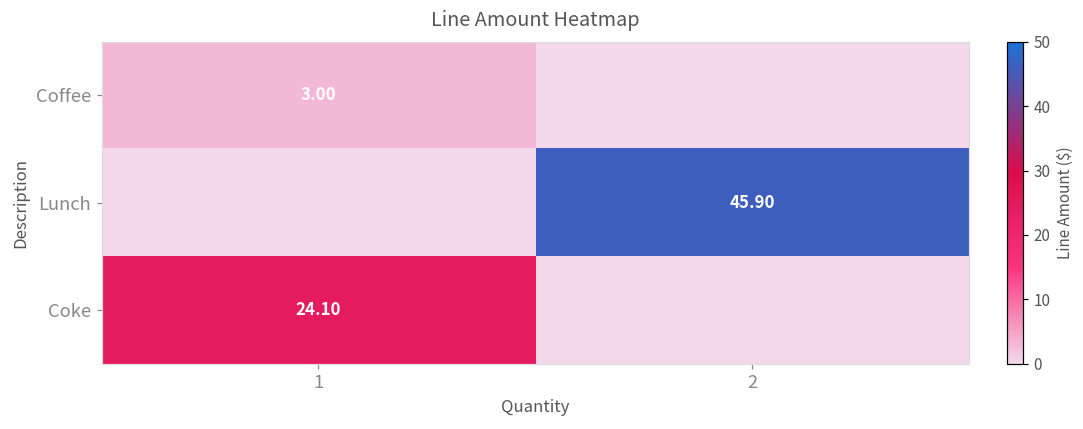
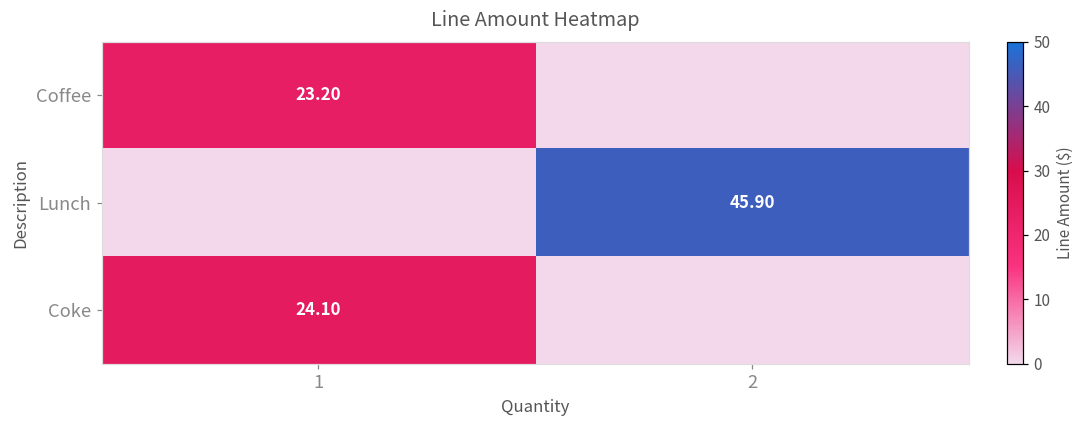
Coffee, 1: 3.00 -> 23.20
